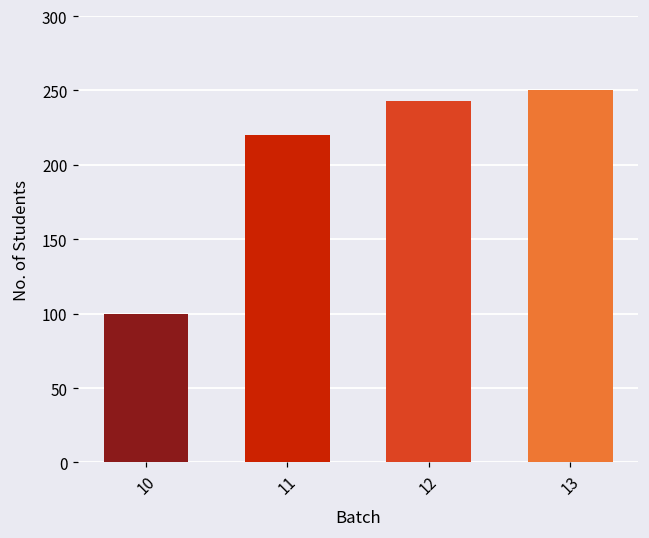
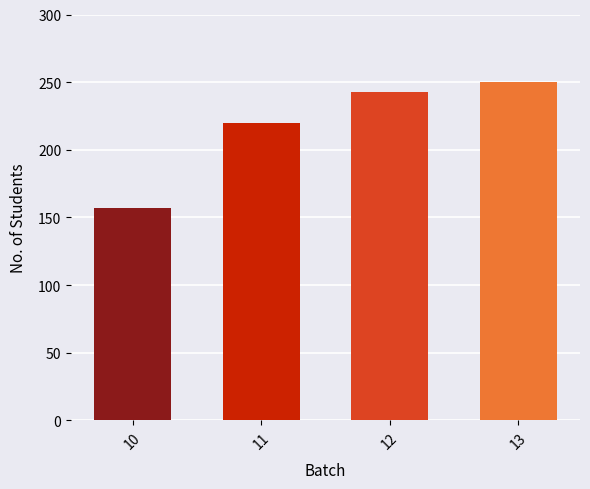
10: 100 -> 157
